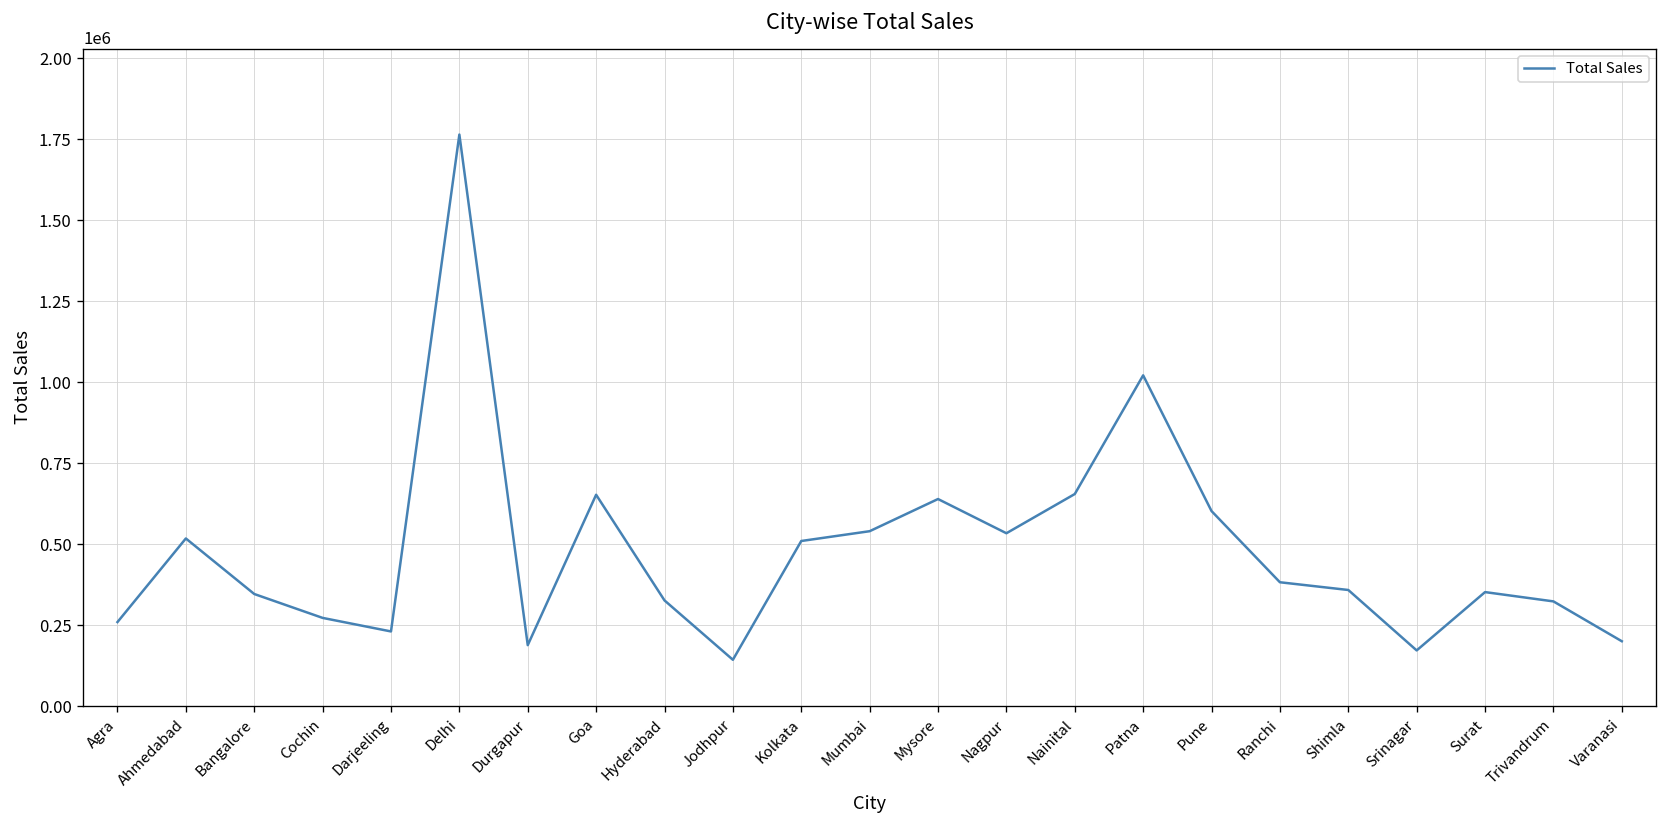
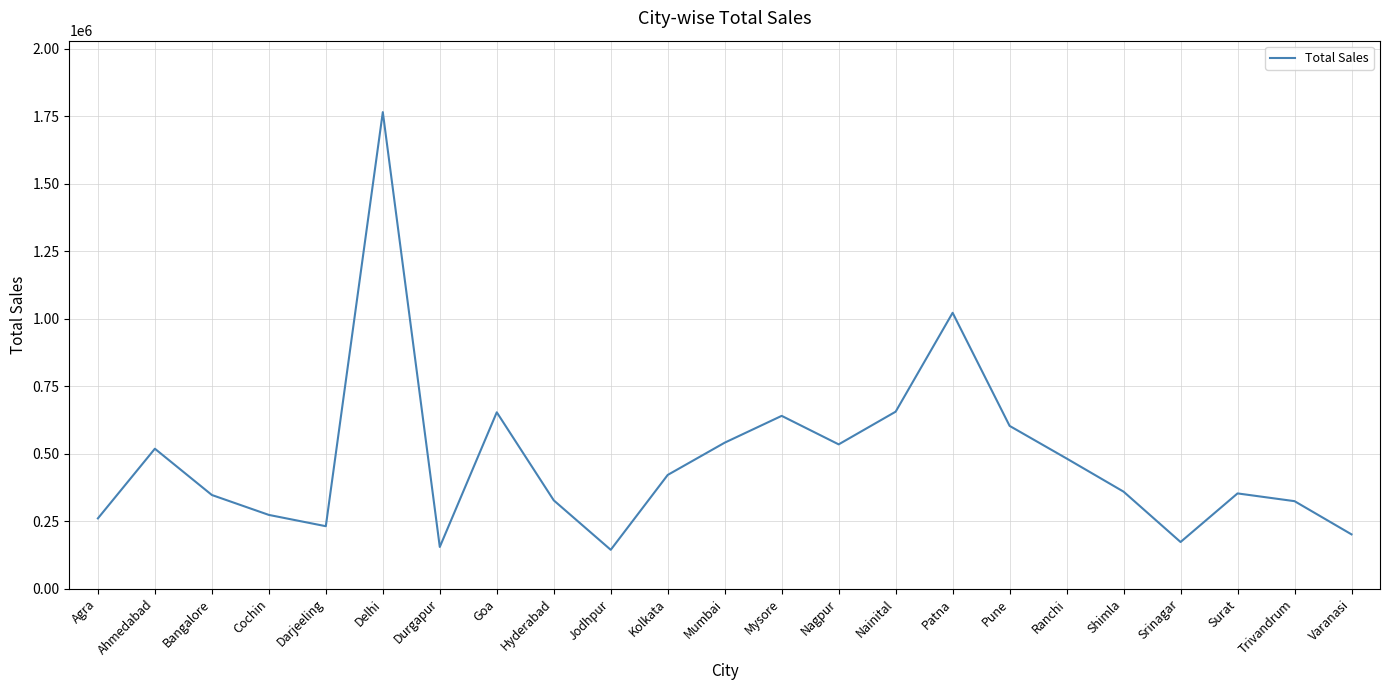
Durgapur: 190000 -> 150000
Kolkata: 510000 -> 420000
Ranchi: 380000 -> 480000
